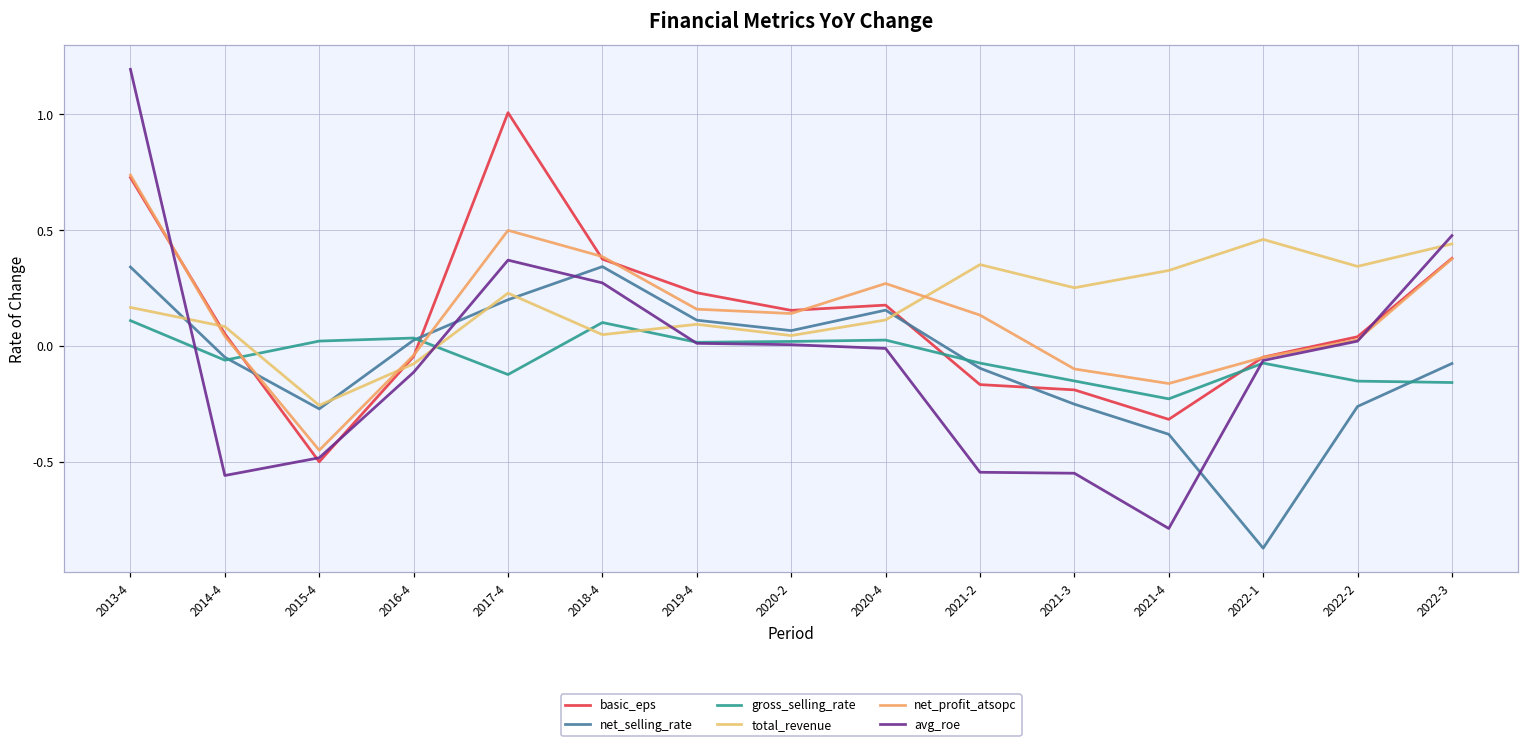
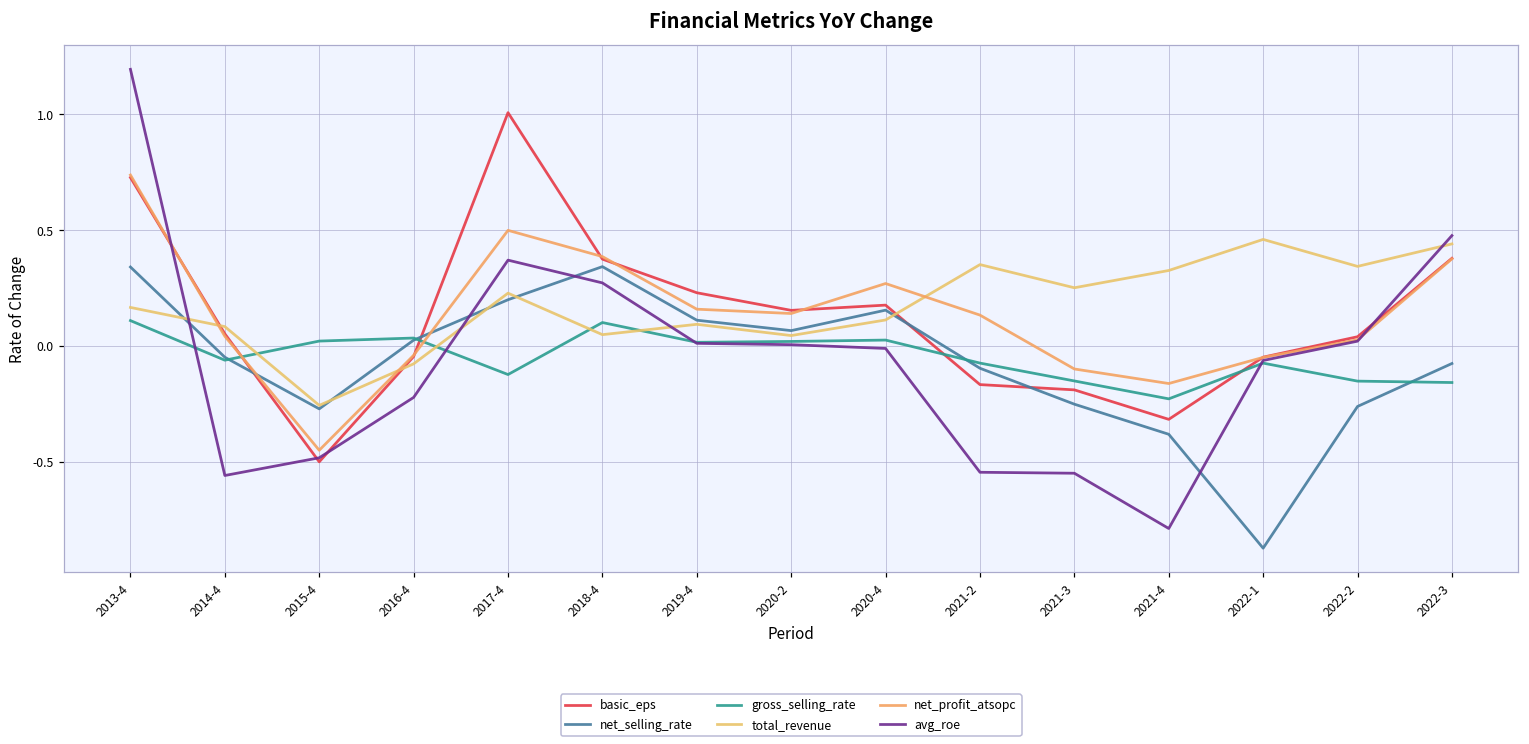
avg_roe, 2016-4: -0.11 -> -0.22
